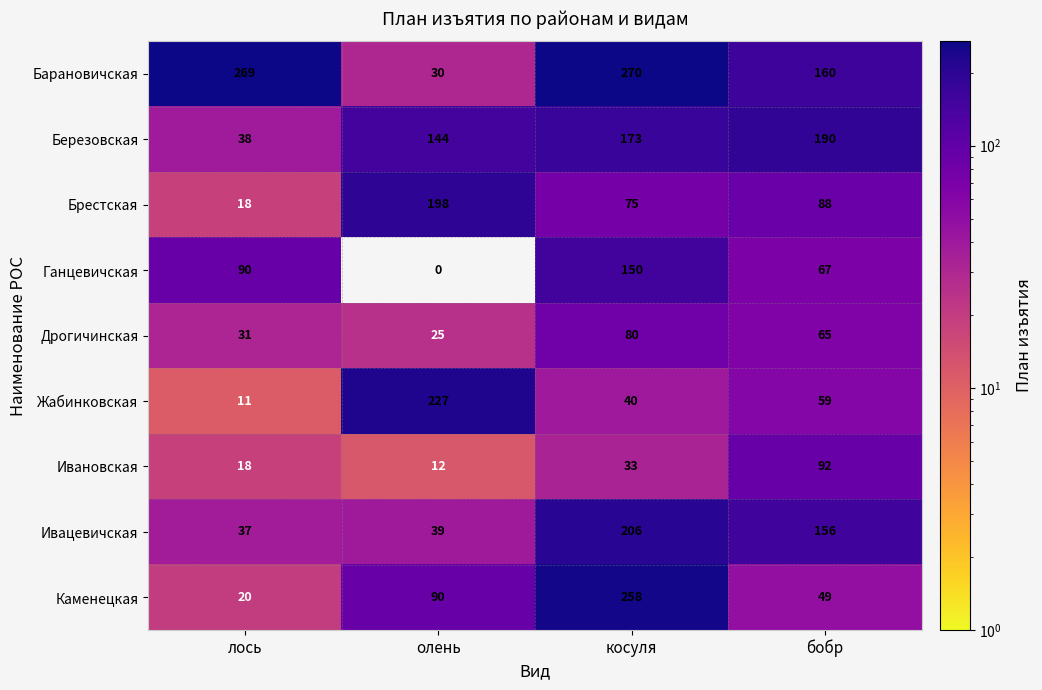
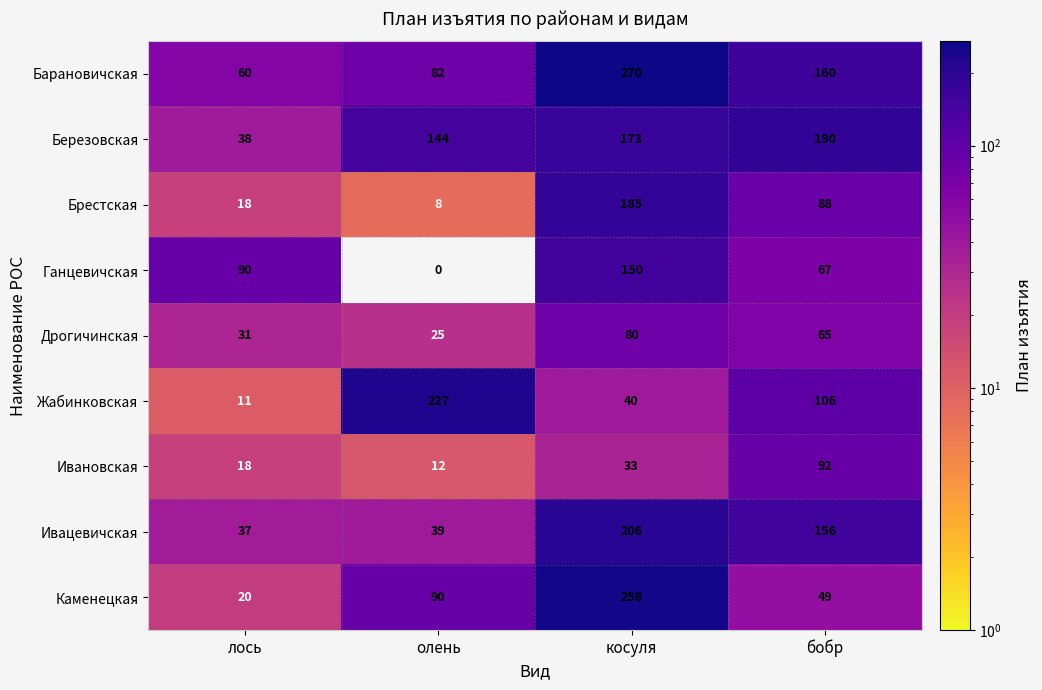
Барановичская, лось: 269 -> 60
Барановичская, олень: 30 -> 82
Брестская, олень: 198 -> 8
Брестская, косуля: 75 -> 185
Жабинковская, бобр: 59 -> 106
